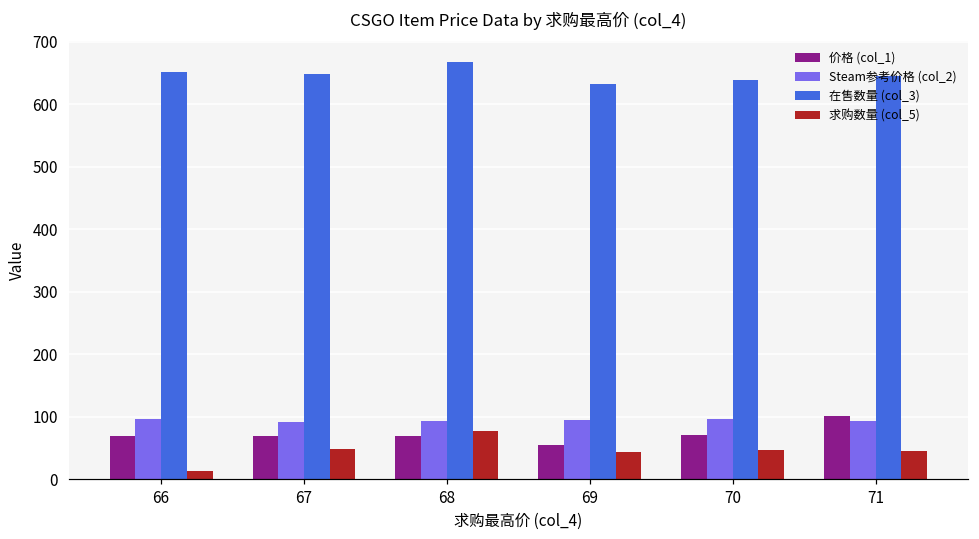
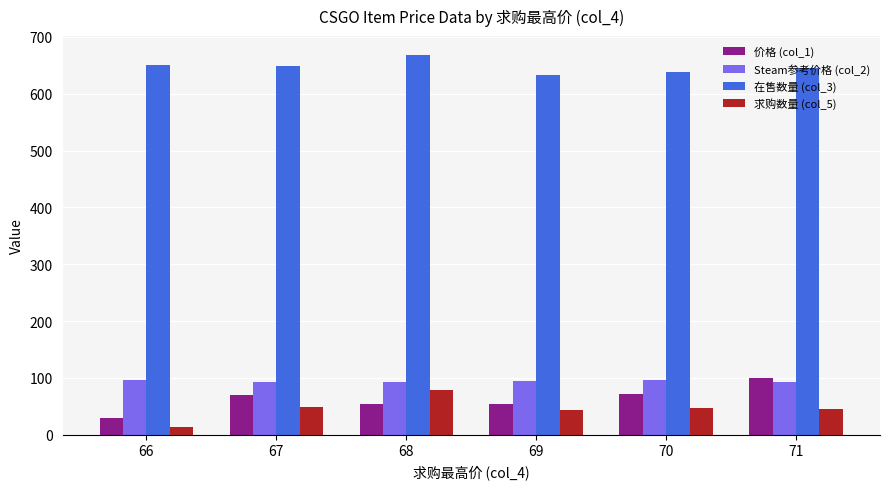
价格 (col_1), 66: 70 -> 30
价格 (col_1), 68: 70 -> 50
